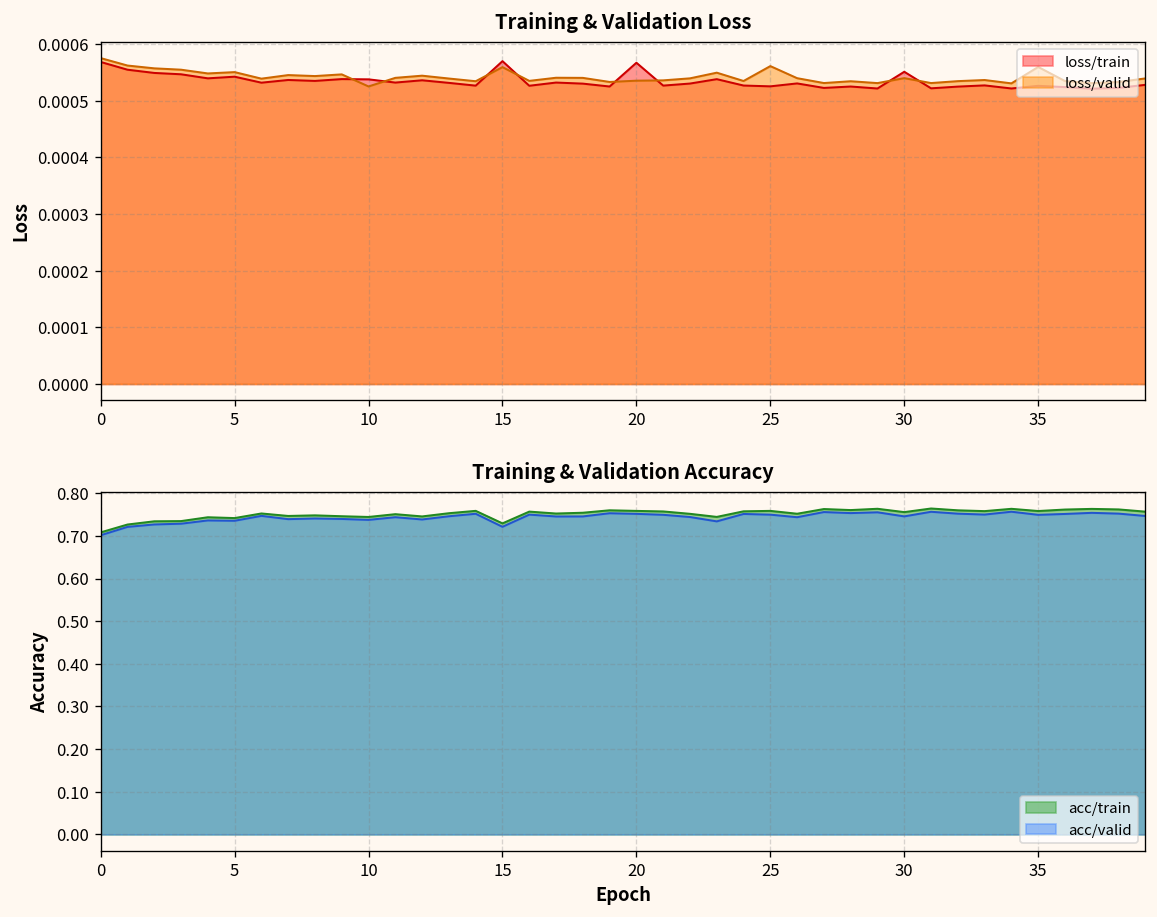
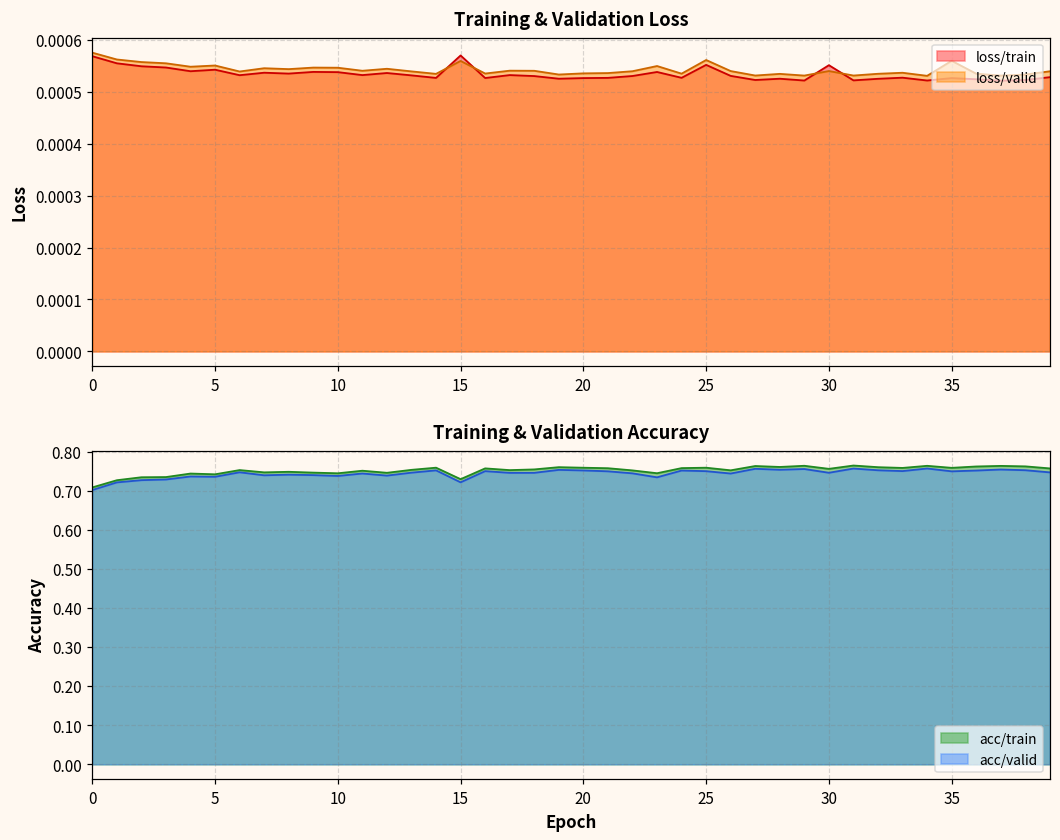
Training & Validation Loss, loss/valid, 10: 0.00053 -> 0.00055
Training & Validation Loss, loss/train, 20: 0.00057 -> 0.00053
Training & Validation Loss, loss/train, 25: 0.00053 -> 0.00055
